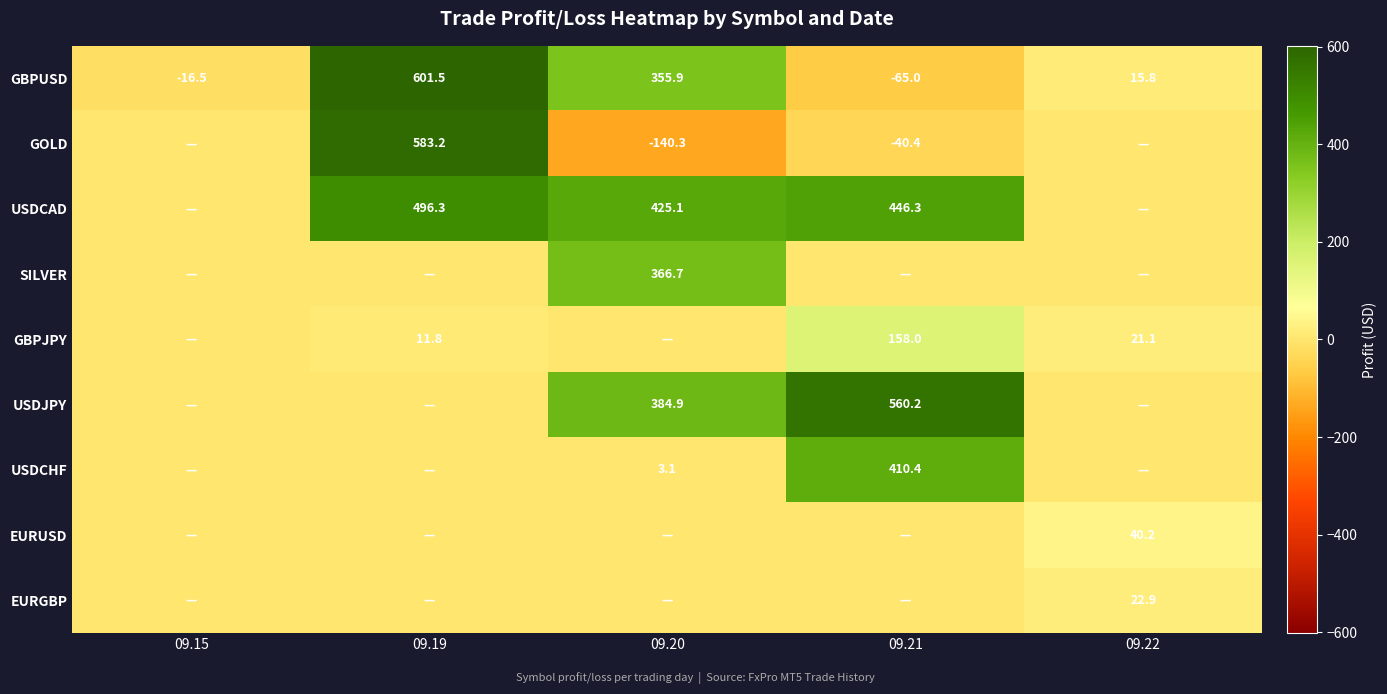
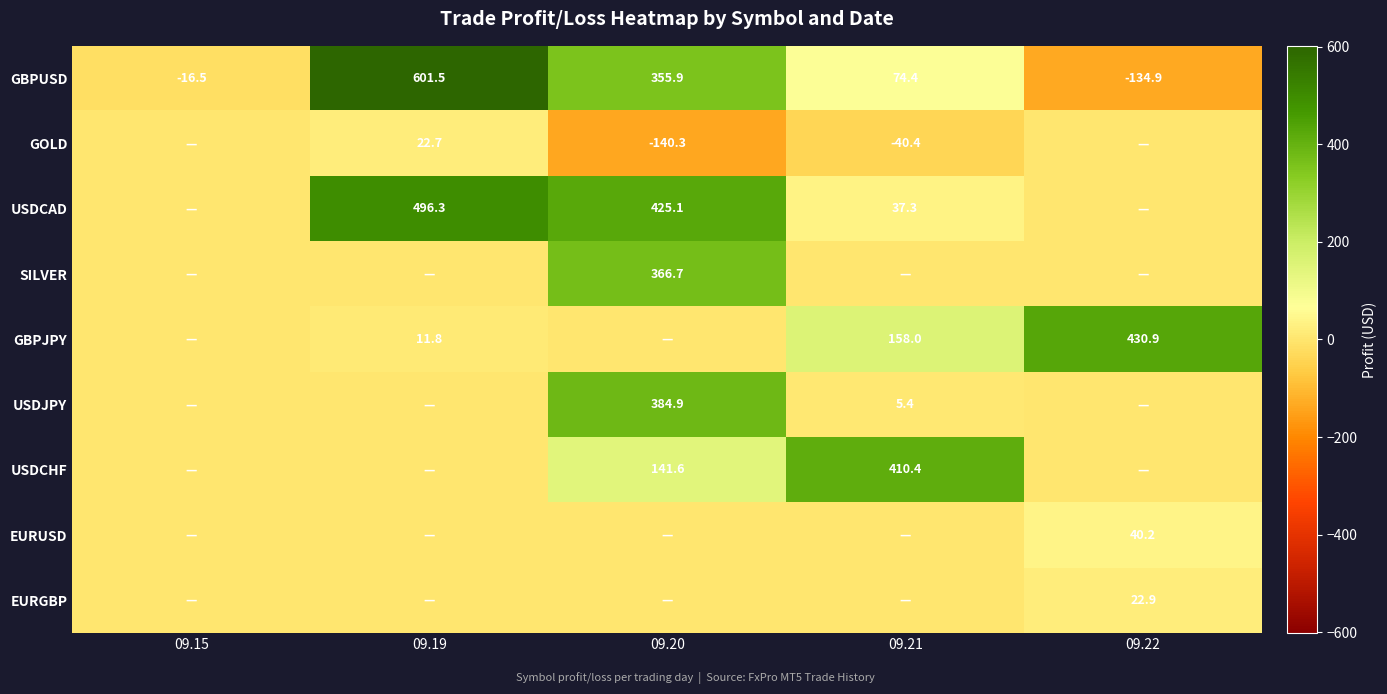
GBPUSD, 09.21: -65.0 -> 74.4
GBPUSD, 09.22: 15.8 -> -134.9
GOLD, 09.19: 583.2 -> 22.7
USDCAD, 09.21: 446.3 -> 37.3
GBPJPY, 09.22: 21.1 -> 430.9
USDJPY, 09.21: 560.2 -> 5.4
USDCHF, 09.20: 3.1 -> 141.6
